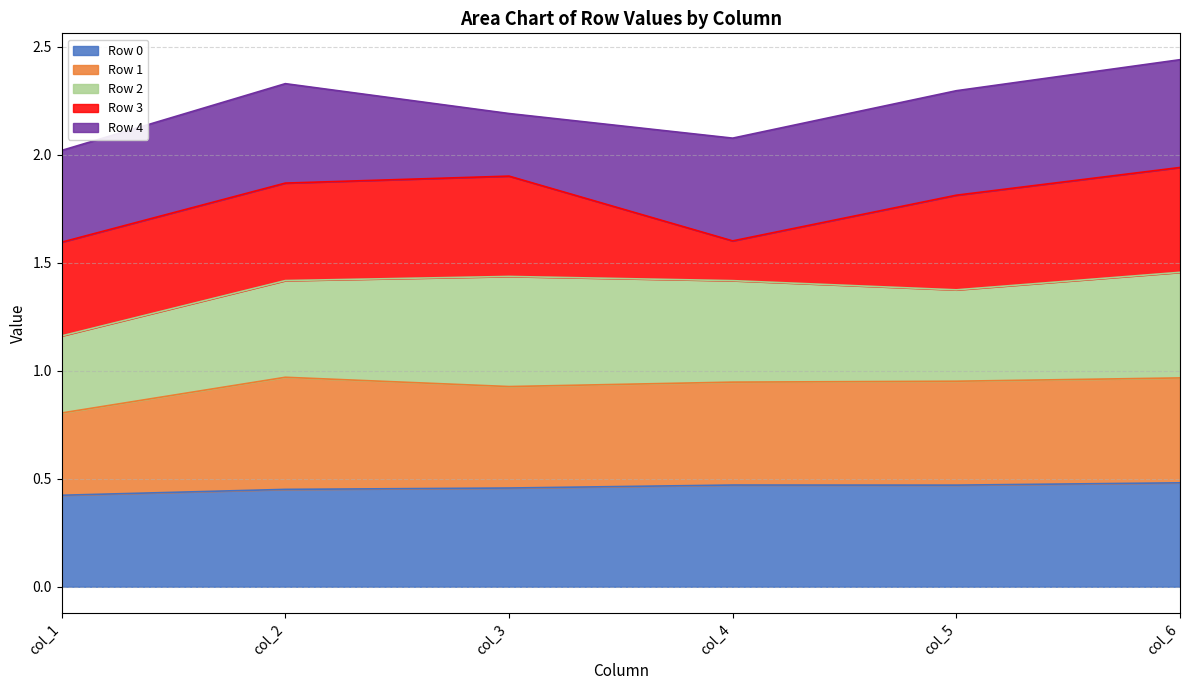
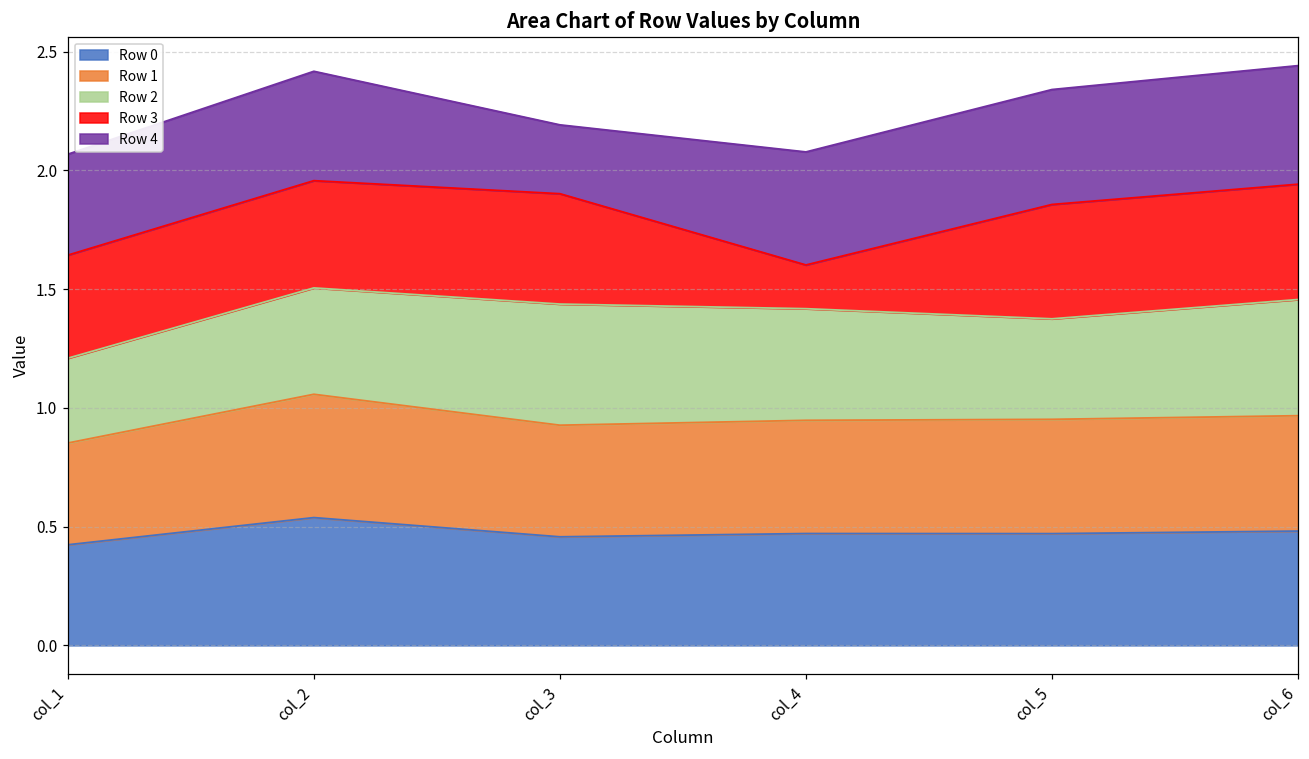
Row 1, col_1: 0.38 -> 0.43
Row 0, col_2: 0.45 -> 0.54
Row 3, col_5: 0.44 -> 0.48
